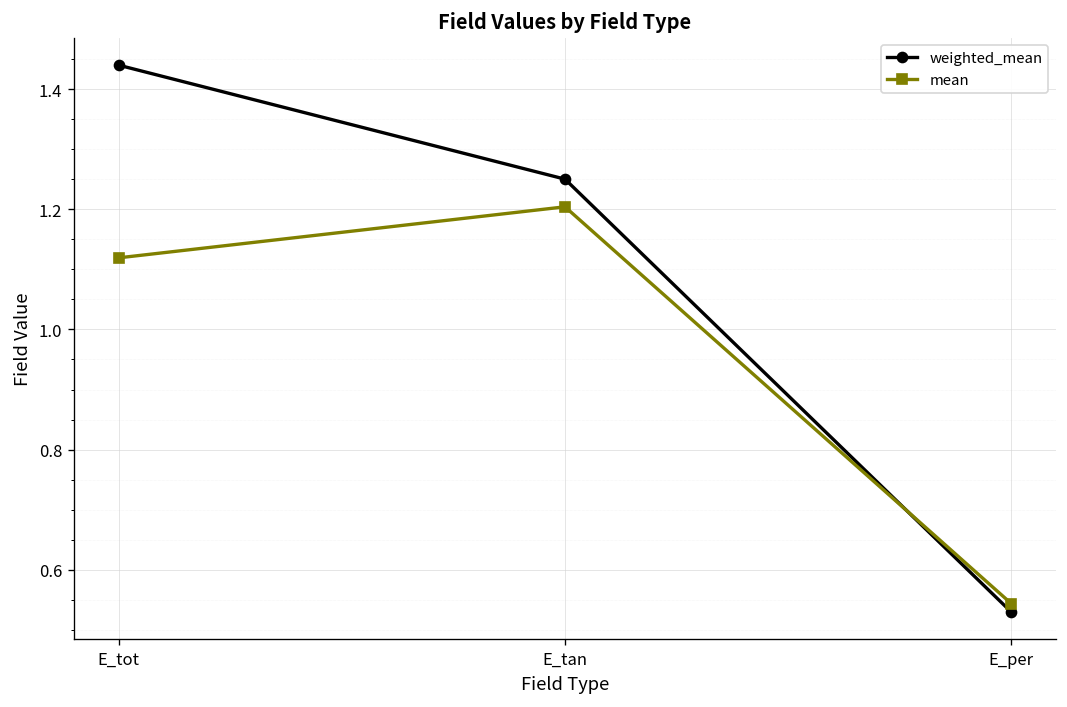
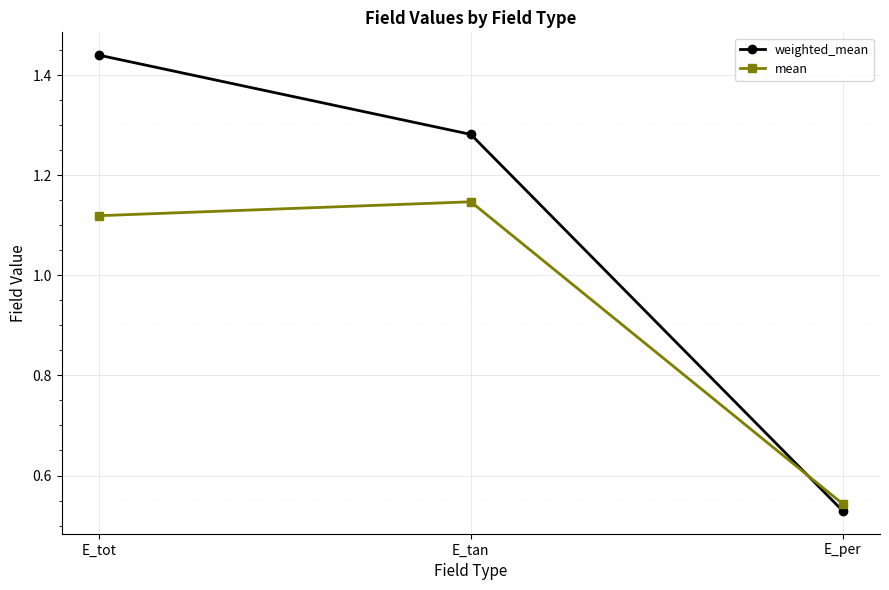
weighted_mean, E_tan: 1.25 -> 1.28
mean, E_tan: 1.20 -> 1.15
